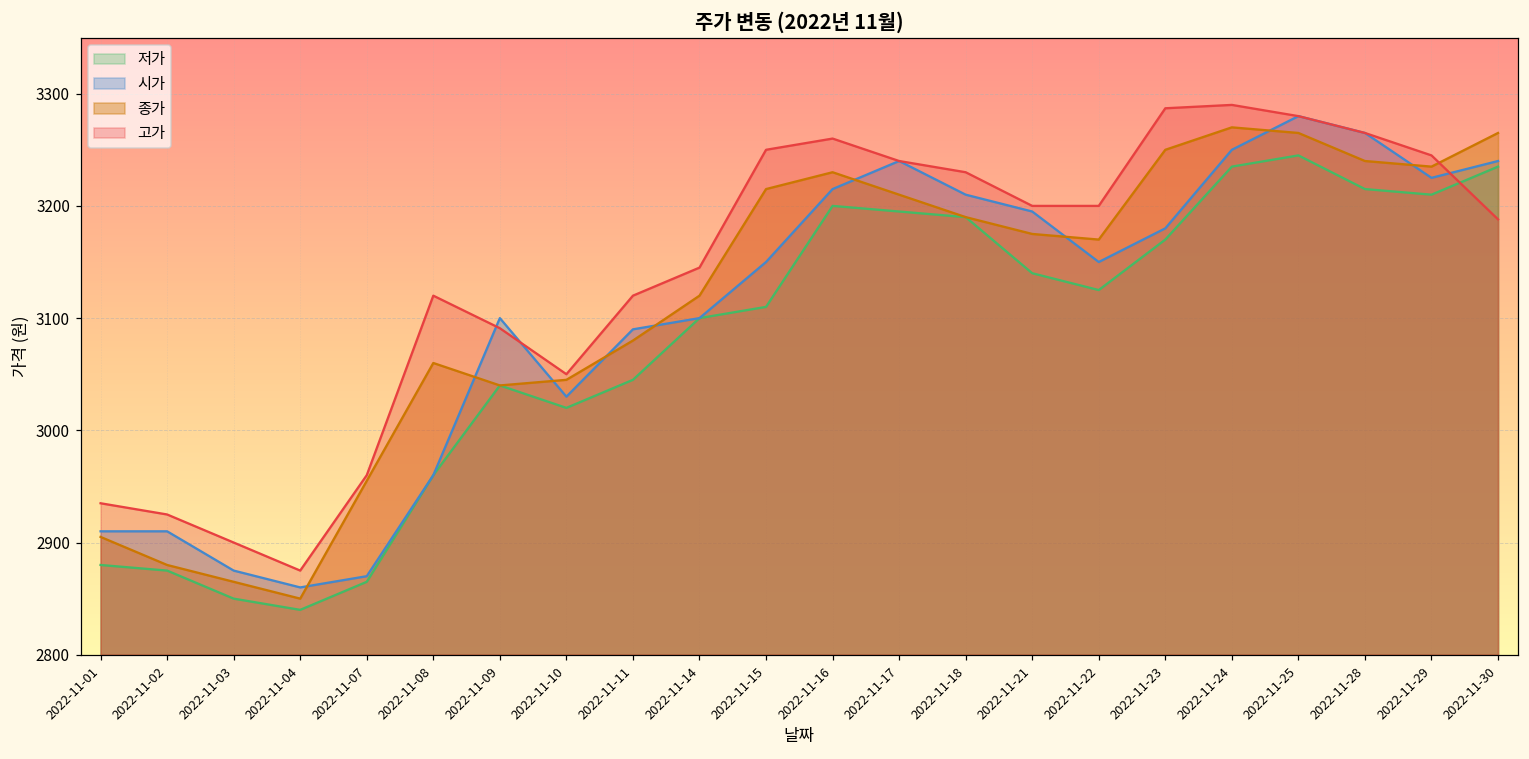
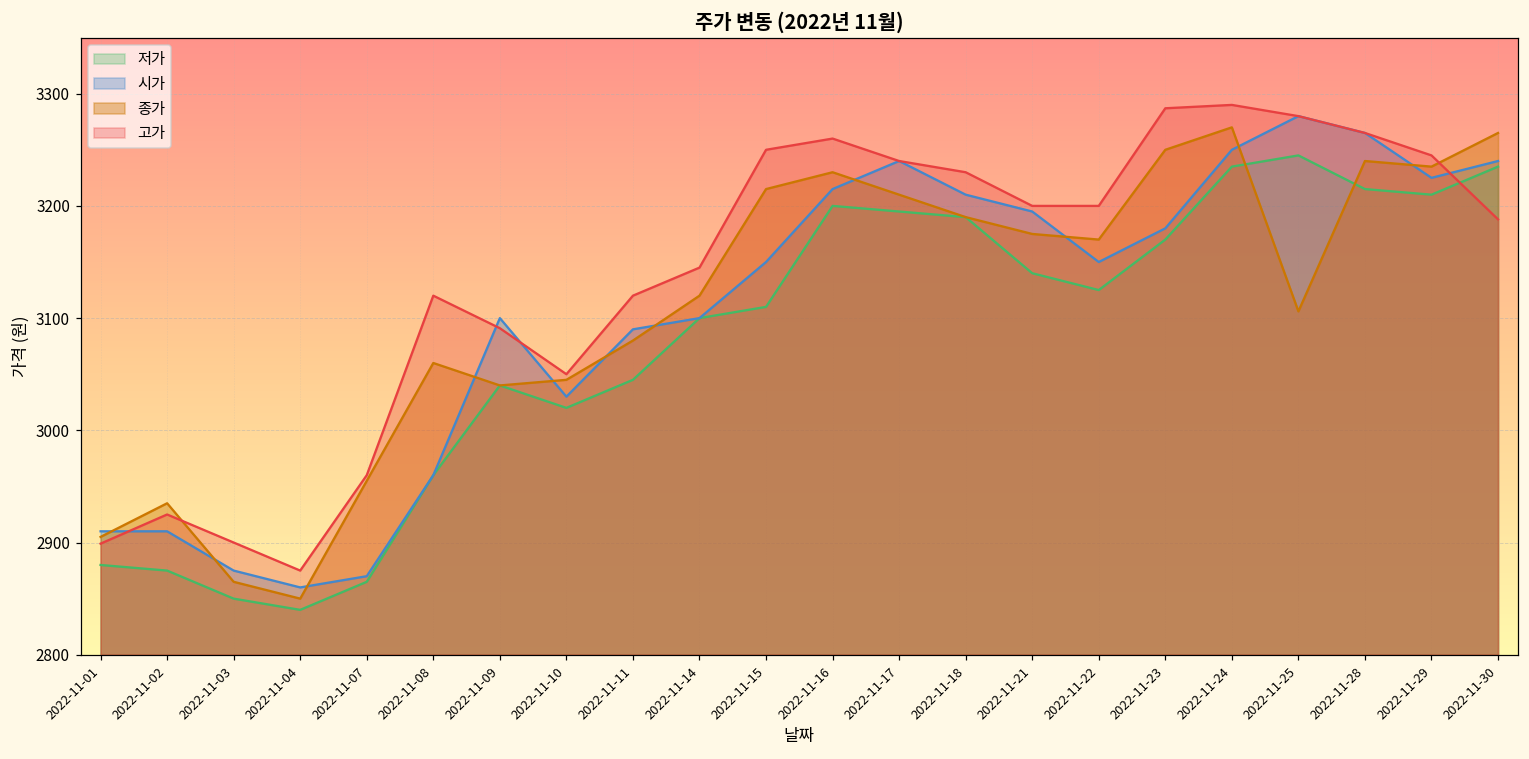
고가, 2022-11-01: 2935 -> 2899
종가, 2022-11-02: 2880 -> 2935
종가, 2022-11-25: 3265 -> 3106
